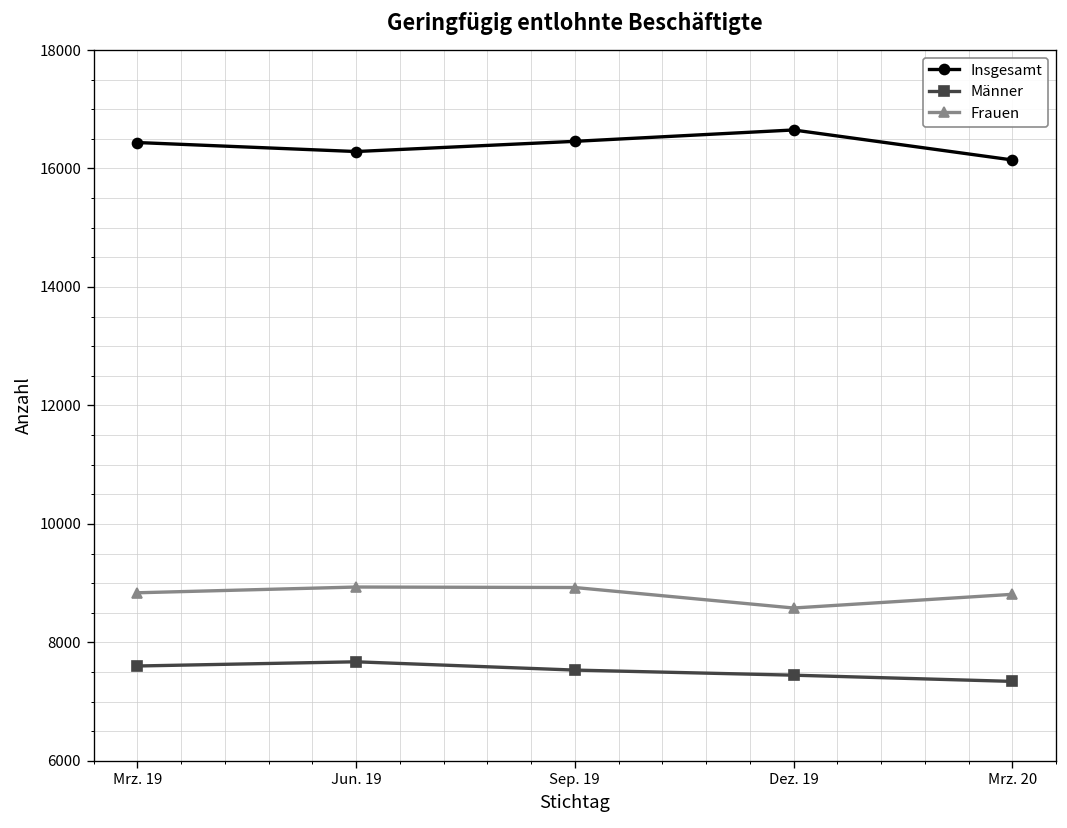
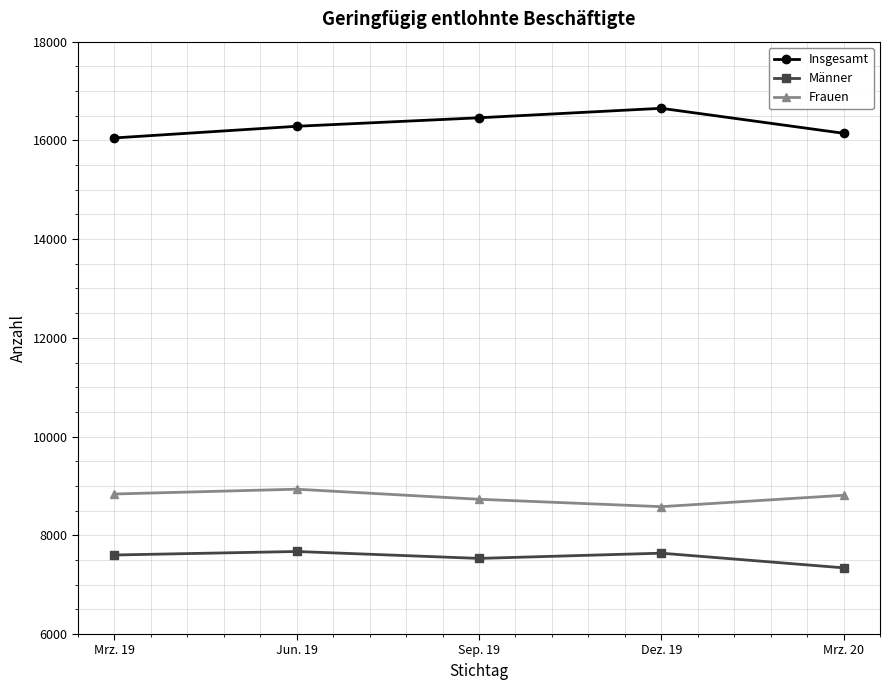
Insgesamt, Mrz. 19: 16400 -> 16100
Frauen, Sep. 19: 8900 -> 8700
Männer, Dez. 19: 7400 -> 7600
